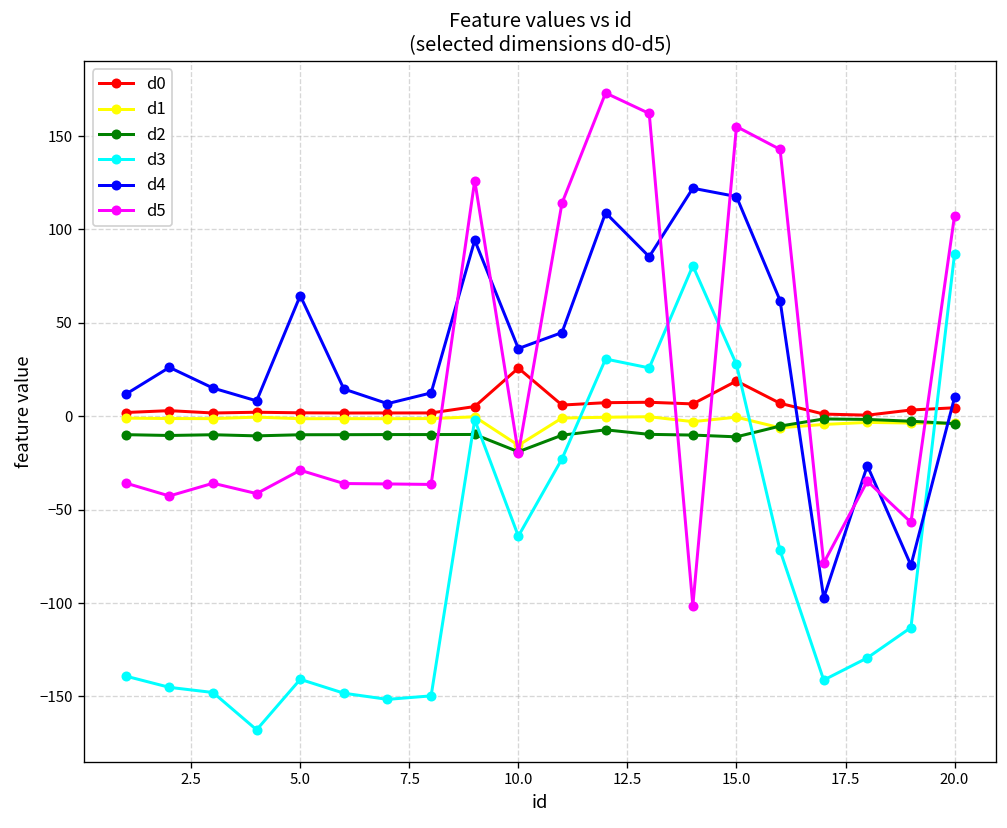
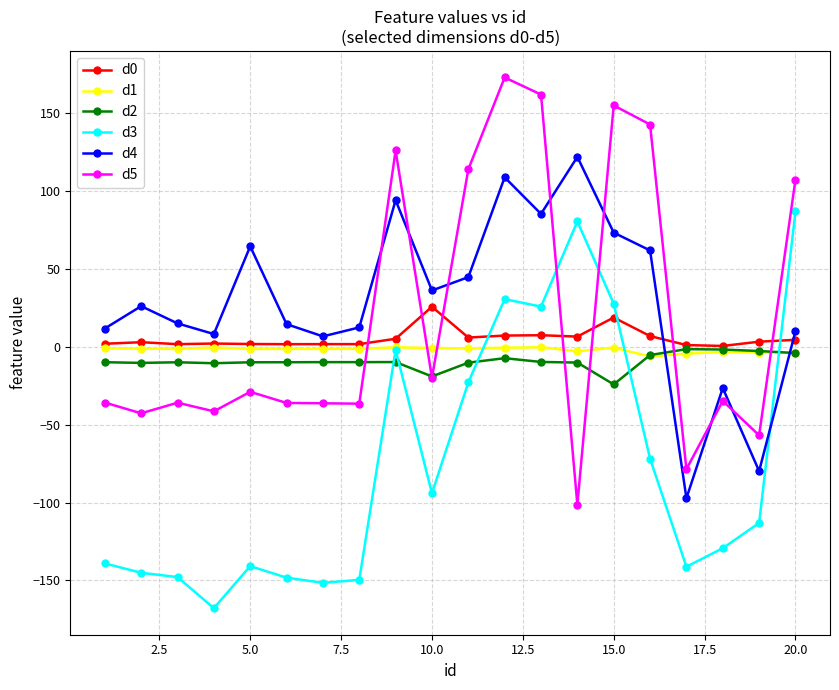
d1, 10.0: -16 -> -1
d3, 10.0: -64 -> -94
d2, 15.0: -11 -> -24
d4, 15.0: 118 -> 73
